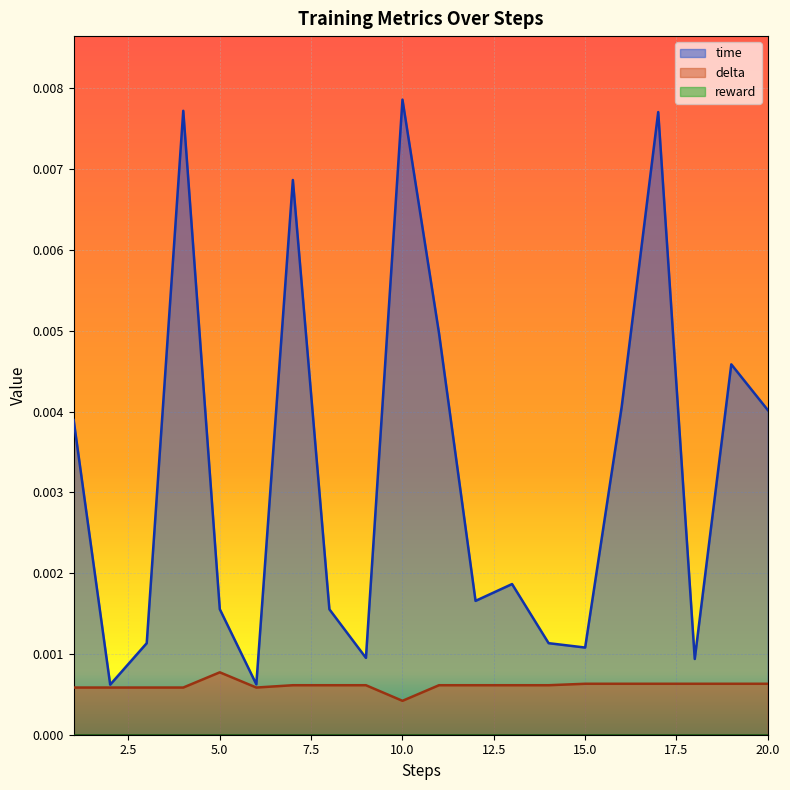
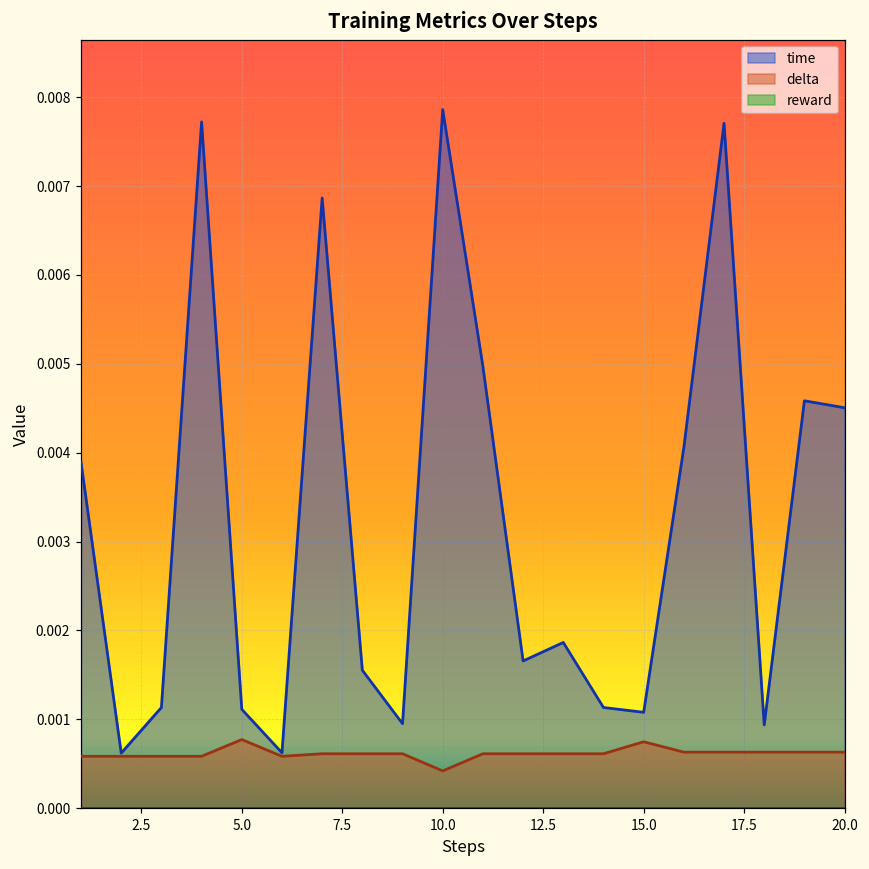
time, 5.0: 0.0016 -> 0.0011
delta, 15.0: 0.0006 -> 0.0007
time, 20.0: 0.0040 -> 0.0045
